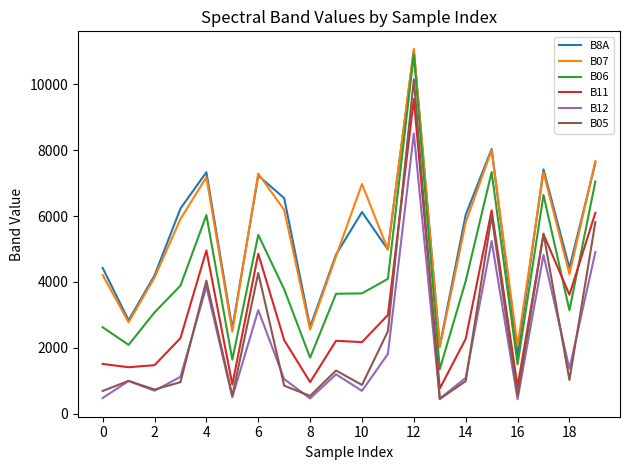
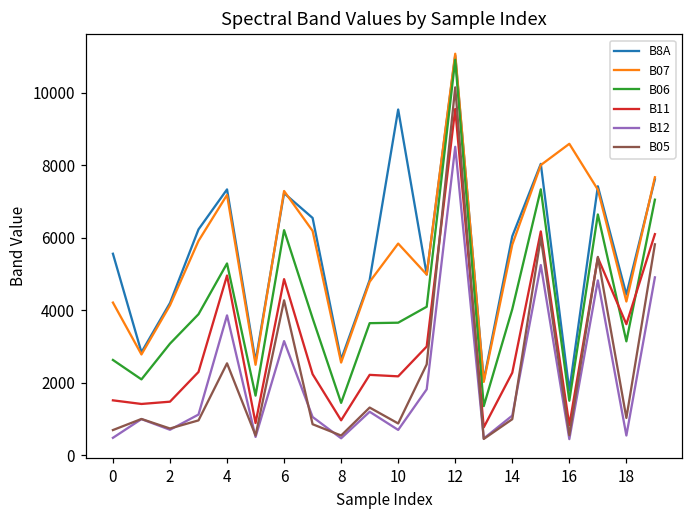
B8A, 0: 4400 -> 5600
B06, 4: 6000 -> 5300
B05, 4: 4000 -> 2500
B06, 6: 5400 -> 6200
B06, 8: 1700 -> 1400
B8A, 10: 6100 -> 9500
B07, 10: 7000 -> 5800
B07, 16: 2100 -> 8600
B12, 18: 1400 -> 500
